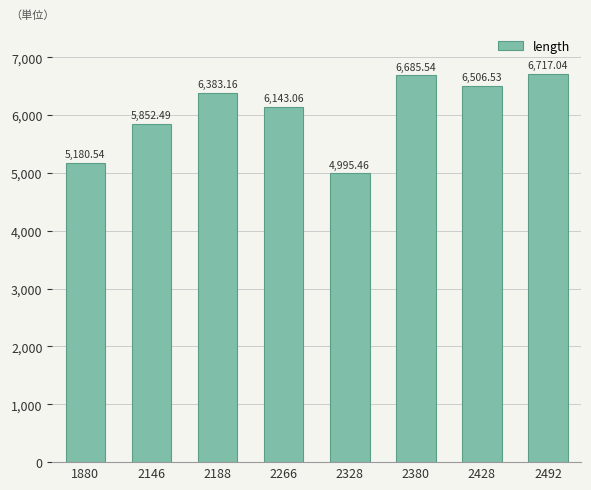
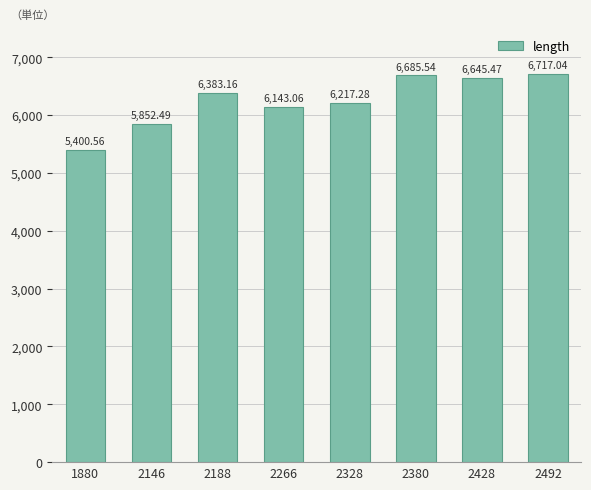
1880: 5,180.54 -> 5,400.56
2328: 4,995.46 -> 6,217.28
2428: 6,506.53 -> 6,645.47
